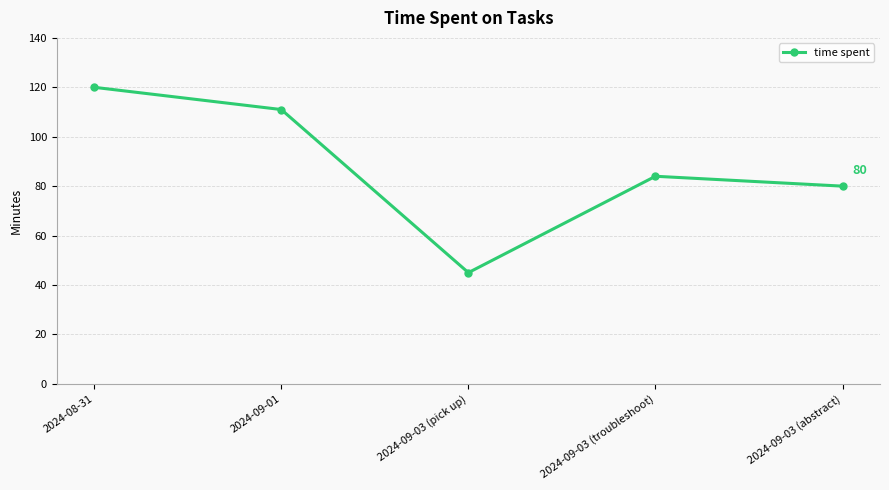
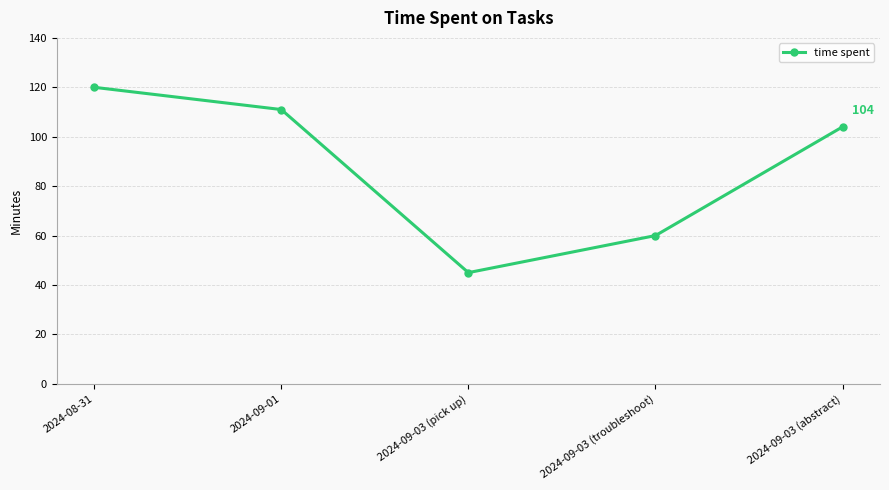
2024-09-03 (troubleshoot): 84 -> 60
2024-09-03 (abstract): 80 -> 104
